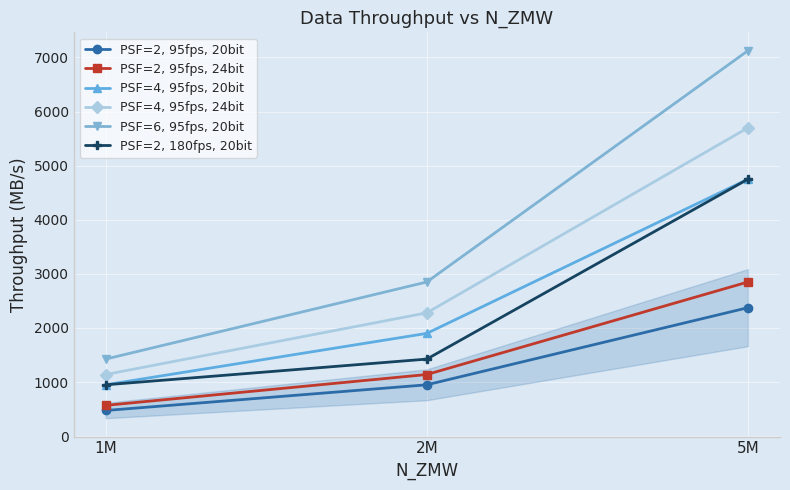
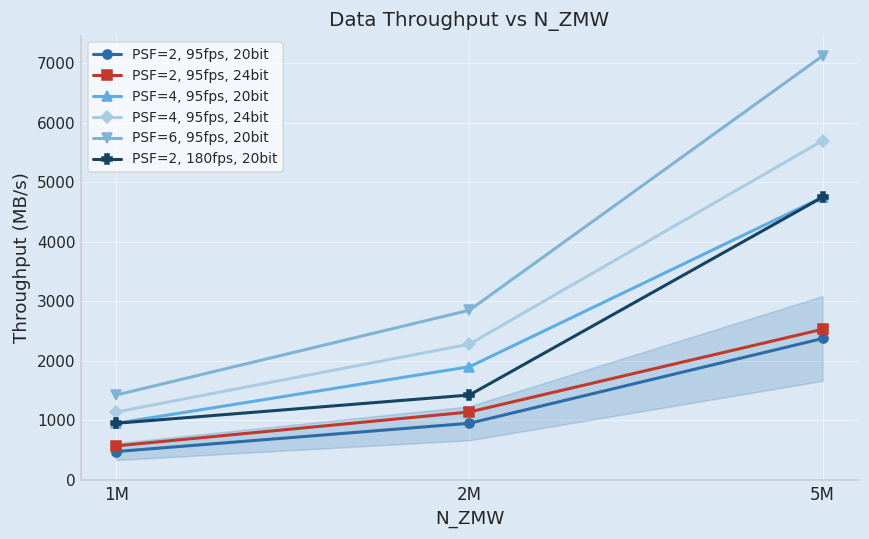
PSF=2, 95fps, 24bit, 5M: 2900 -> 2500
